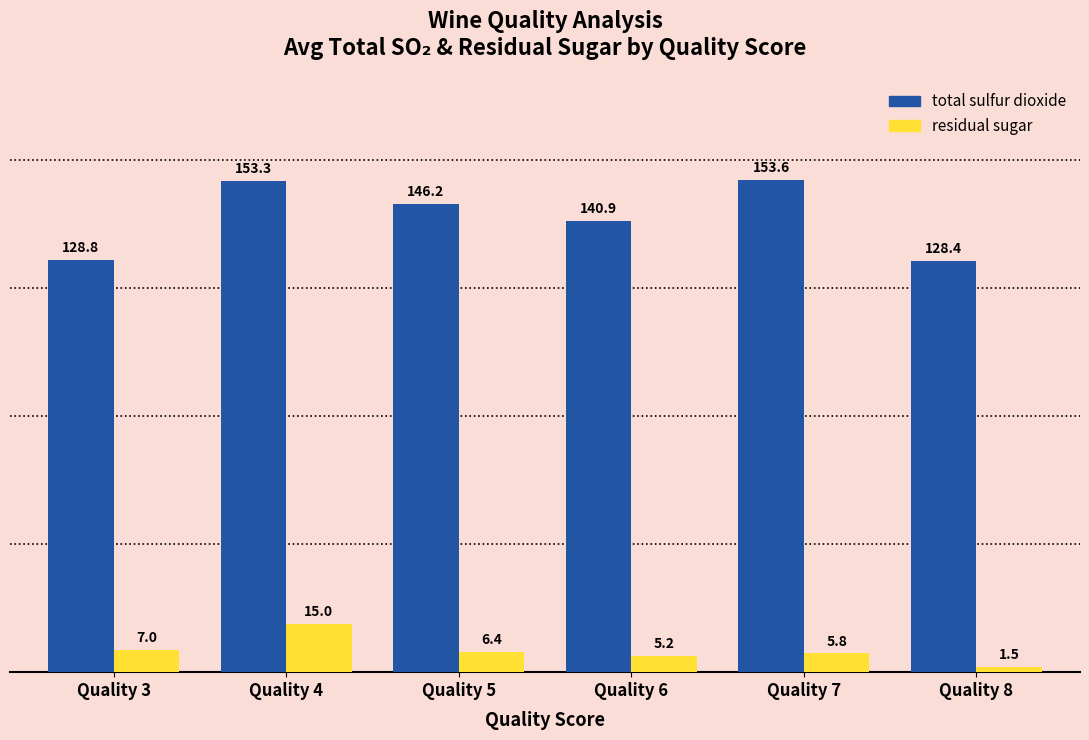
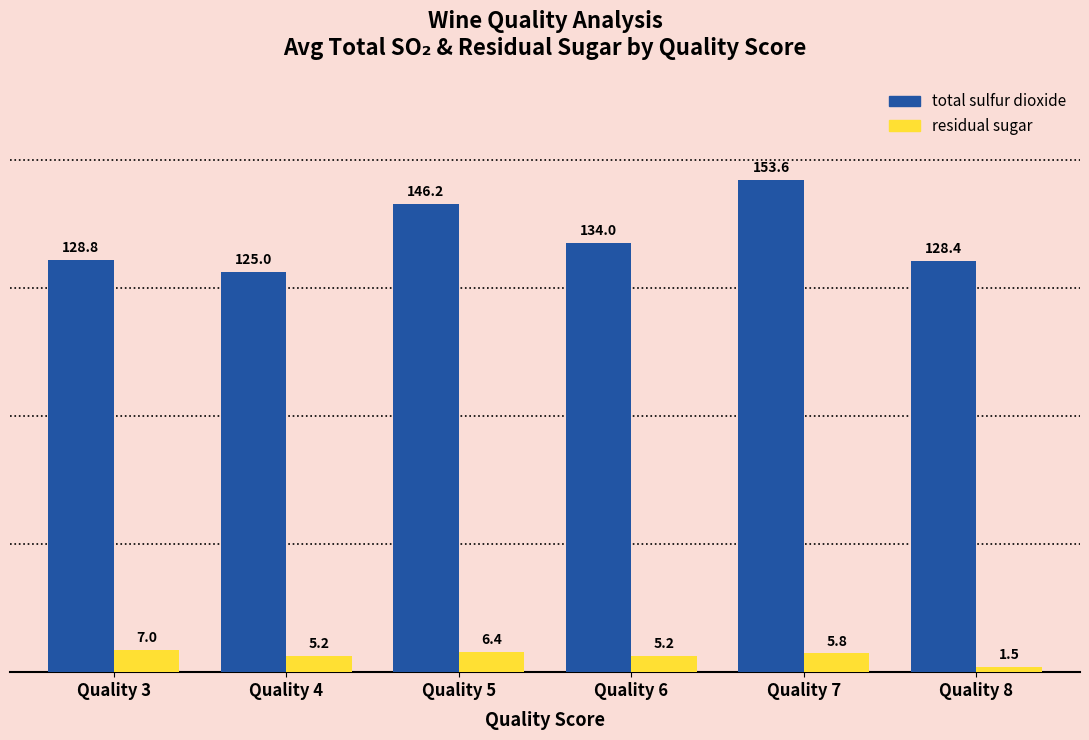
total sulfur dioxide, Quality 4: 153.3 -> 125.0
residual sugar, Quality 4: 15.0 -> 5.2
total sulfur dioxide, Quality 6: 140.9 -> 134.0
